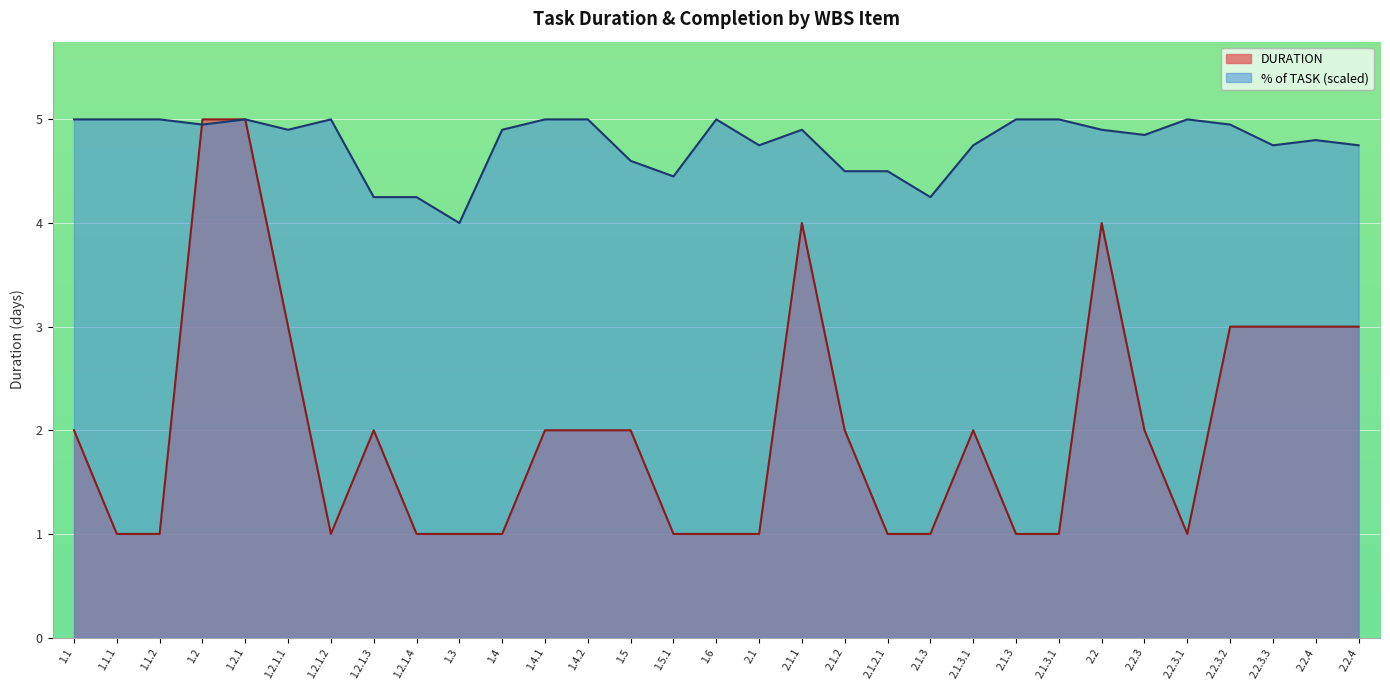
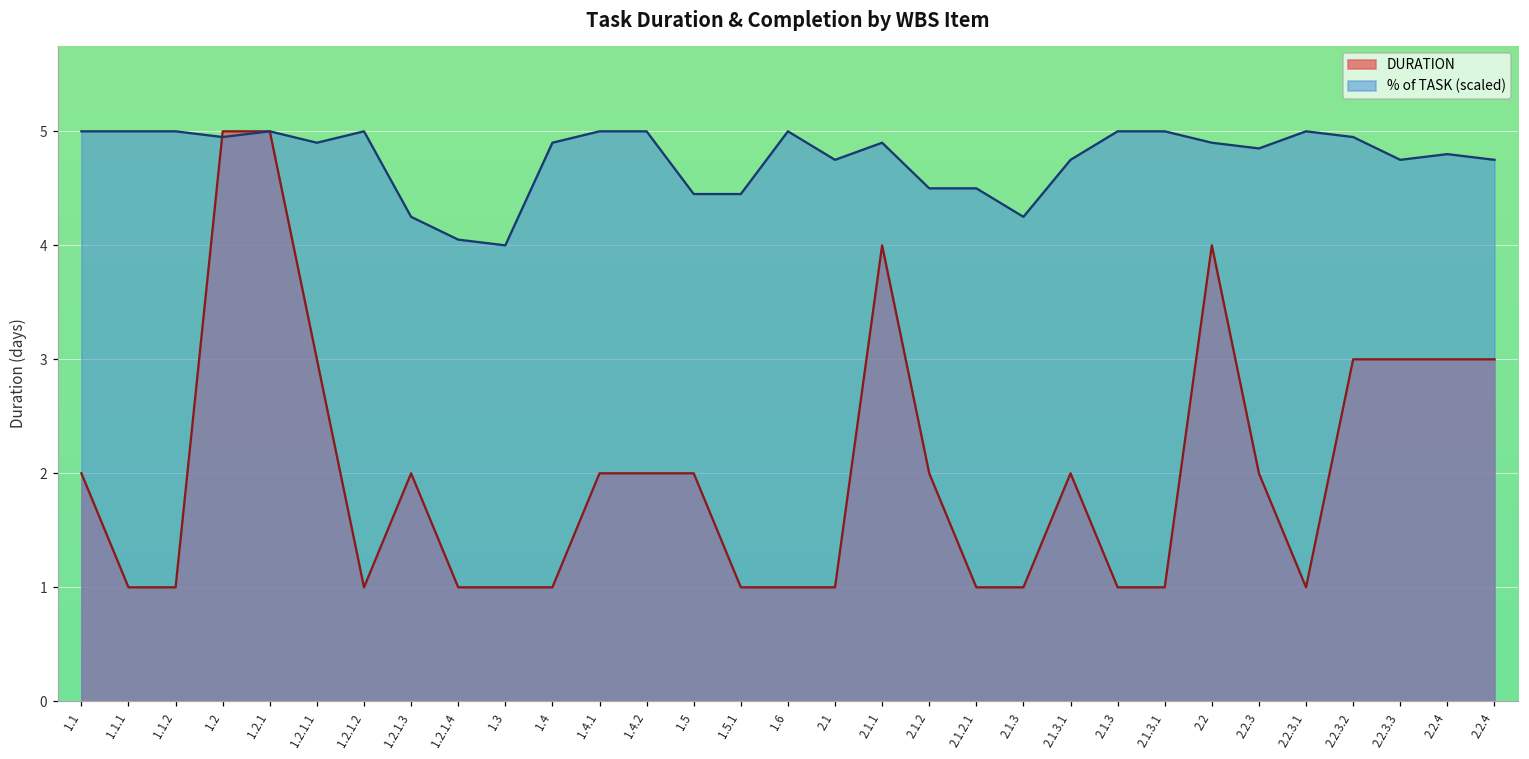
% of TASK (scaled), 1.2.1.4: 4.25 -> 4.05
% of TASK (scaled), 1.5: 4.60 -> 4.45
